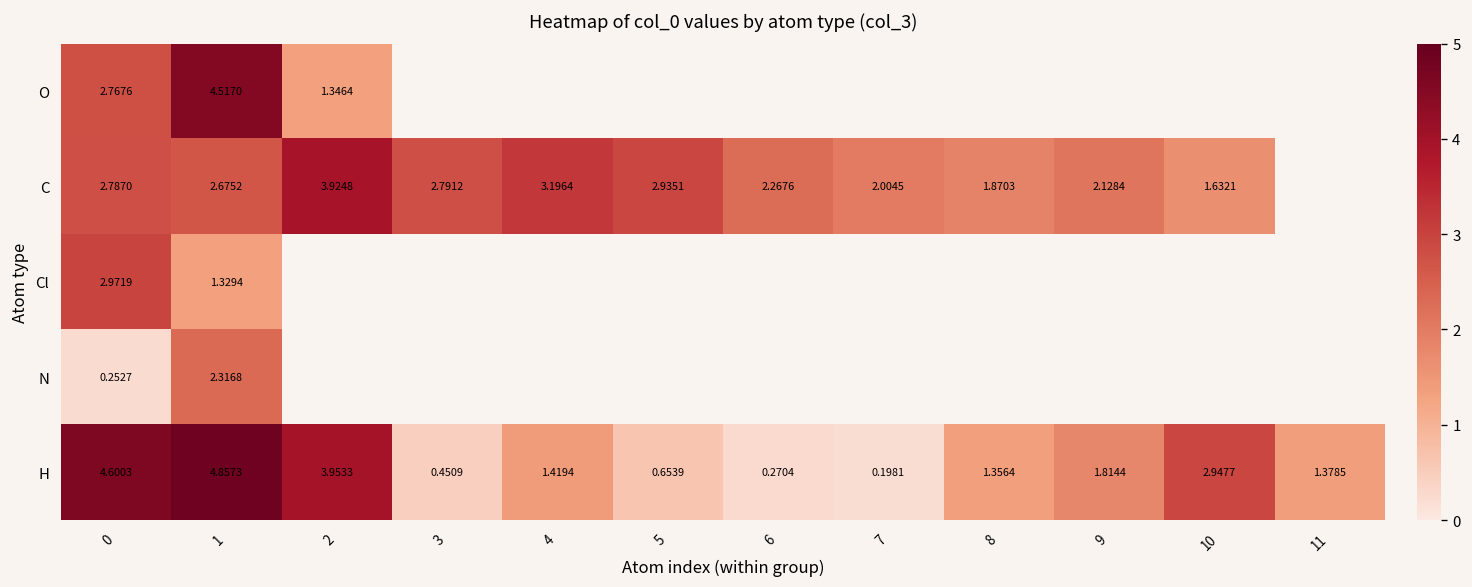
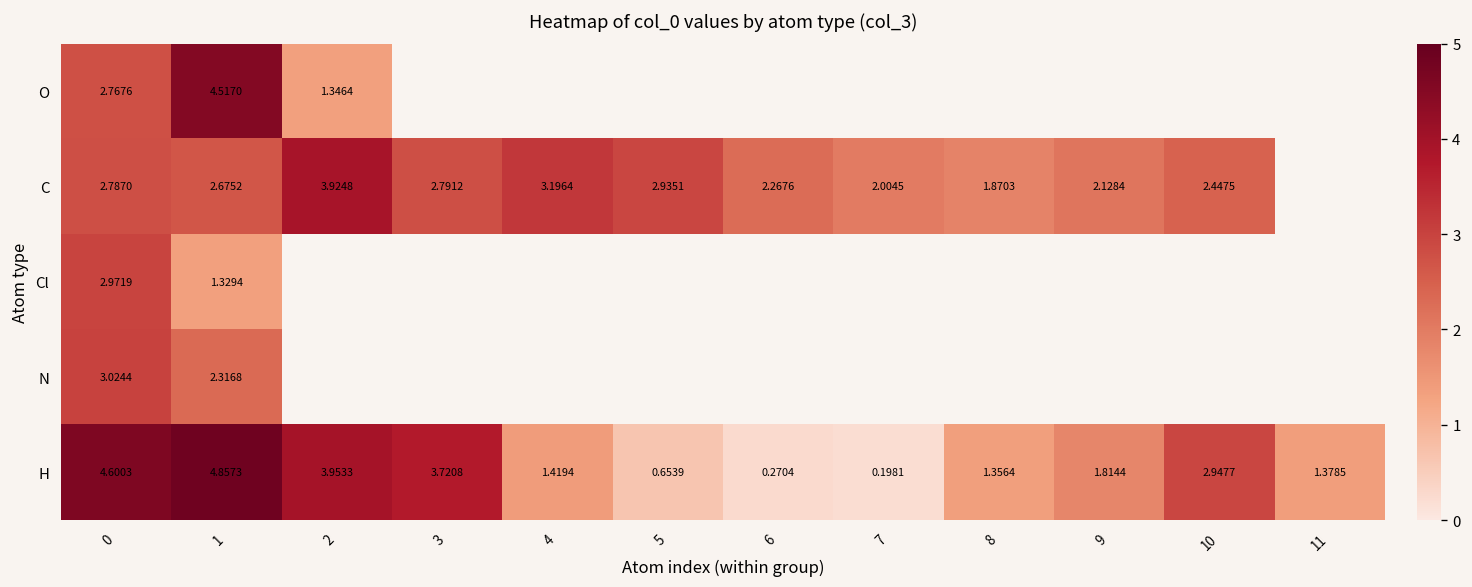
C, 10: 1.6321 -> 2.4475
N, 0: 0.2527 -> 3.0244
H, 3: 0.4509 -> 3.7208
